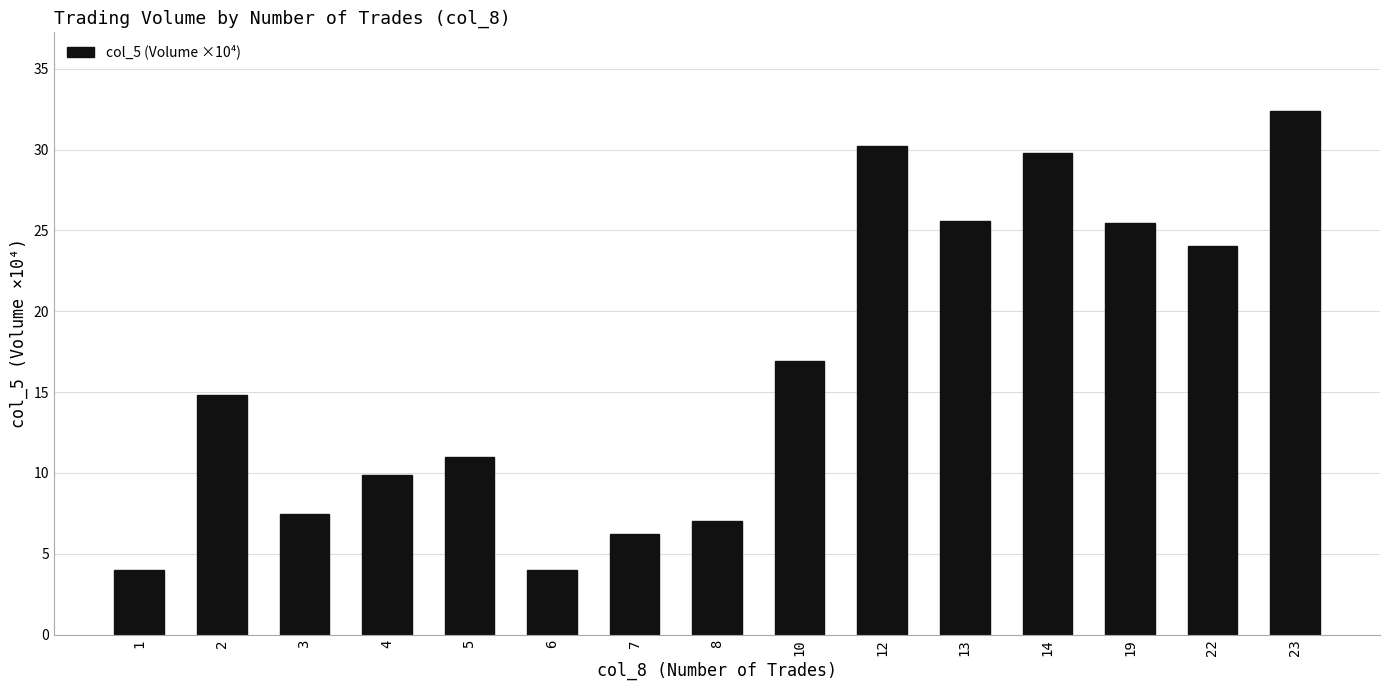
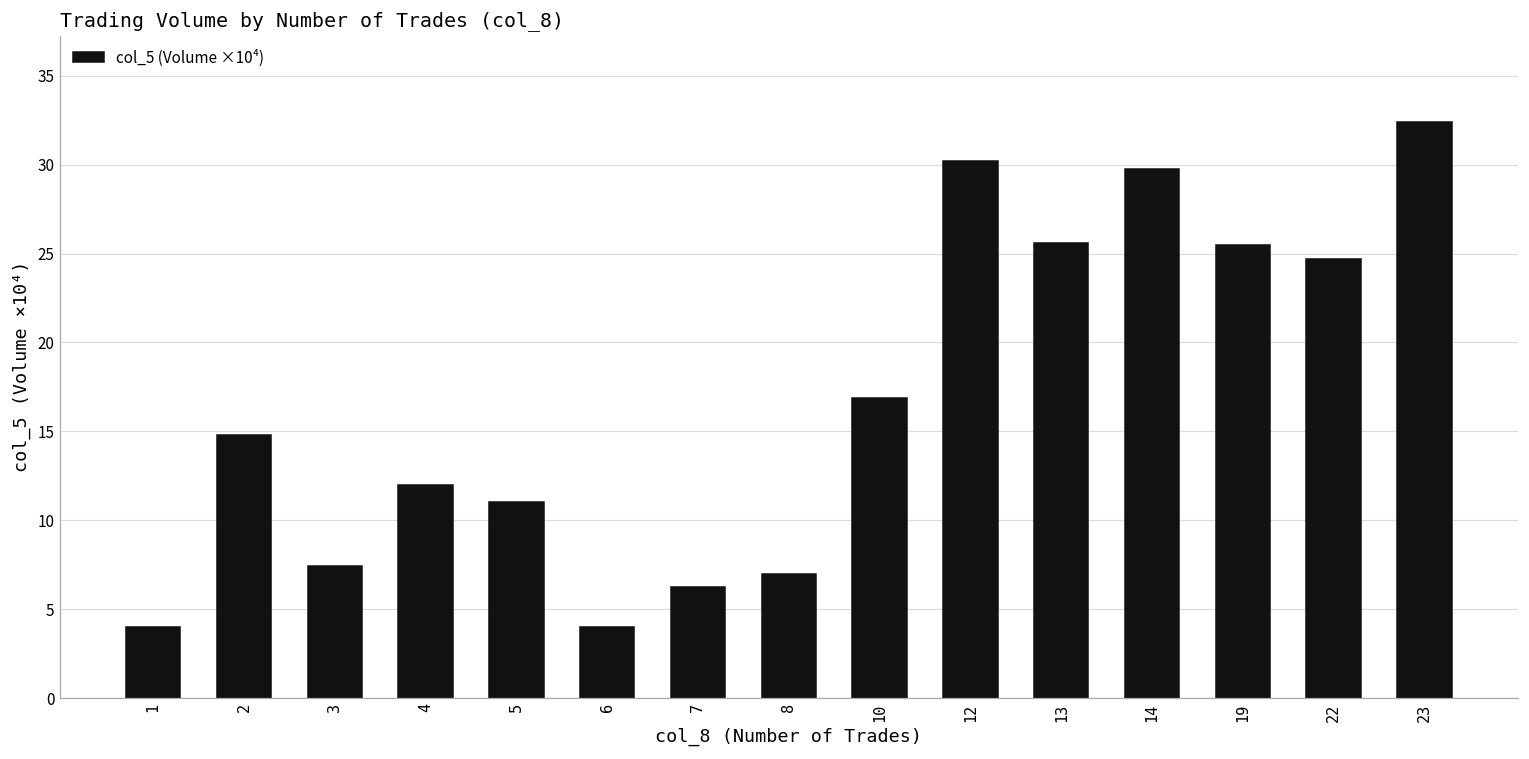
4: 9.9 -> 12.0
22: 24.0 -> 24.7
